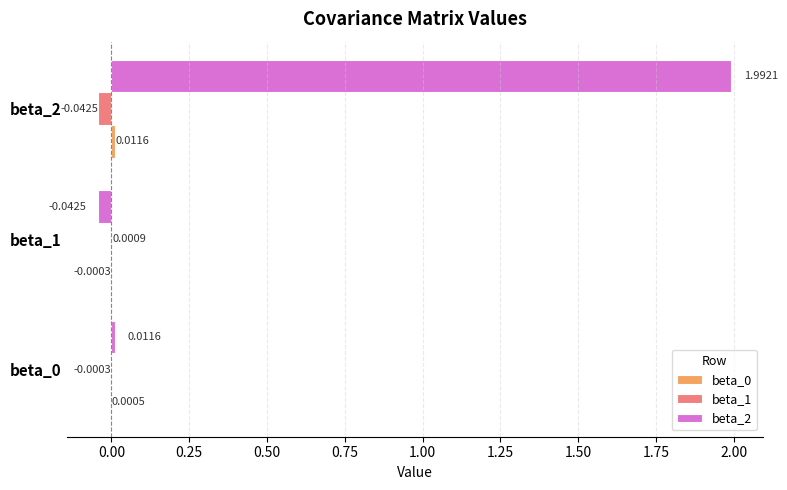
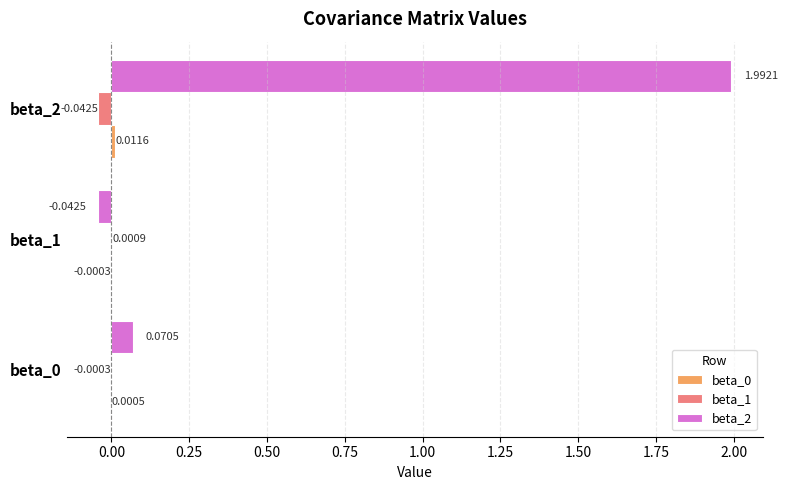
beta_2, beta_0: 0.0116 -> 0.0705
